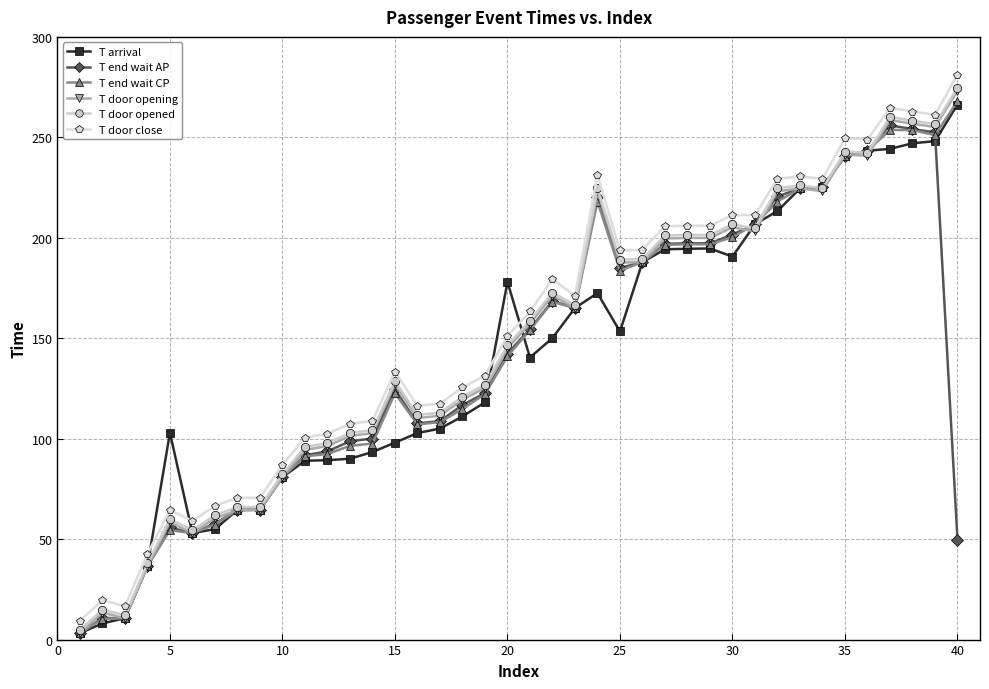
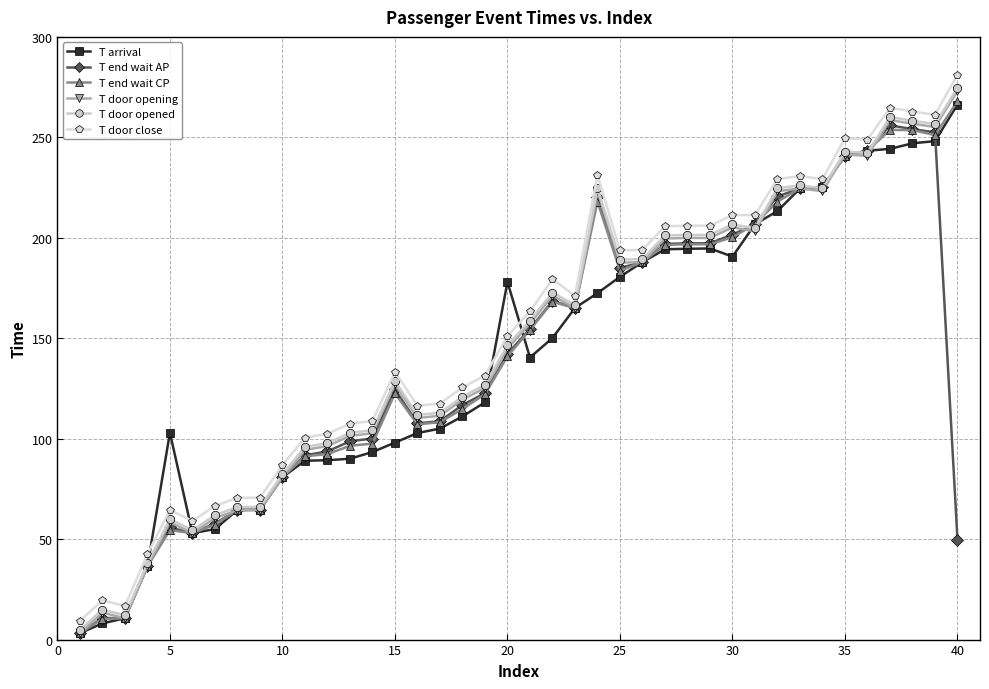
T arrival, 25: 153 -> 181
